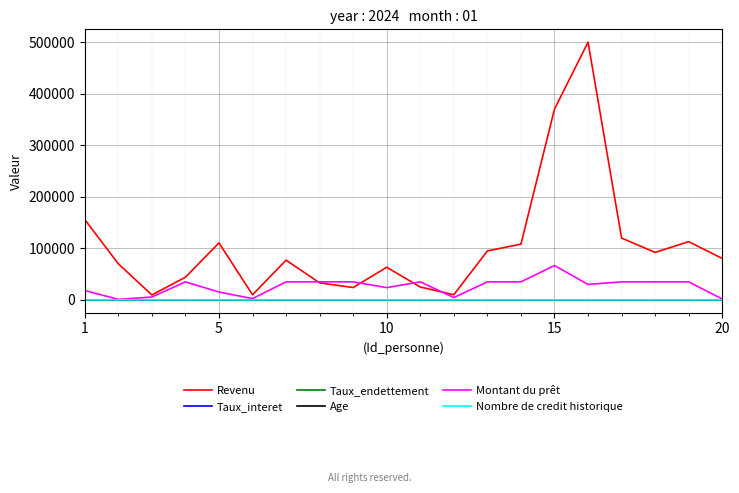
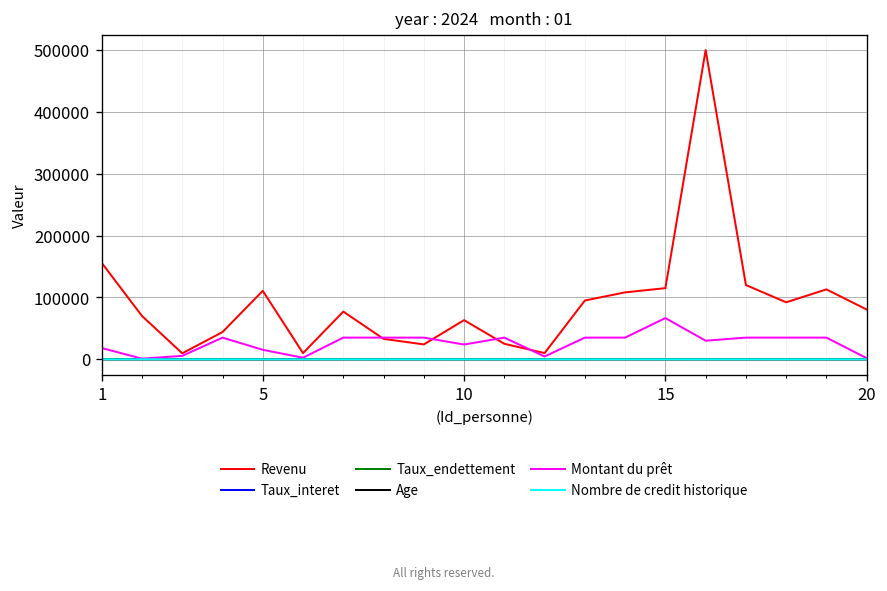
Revenu, 15: 370000 -> 120000
